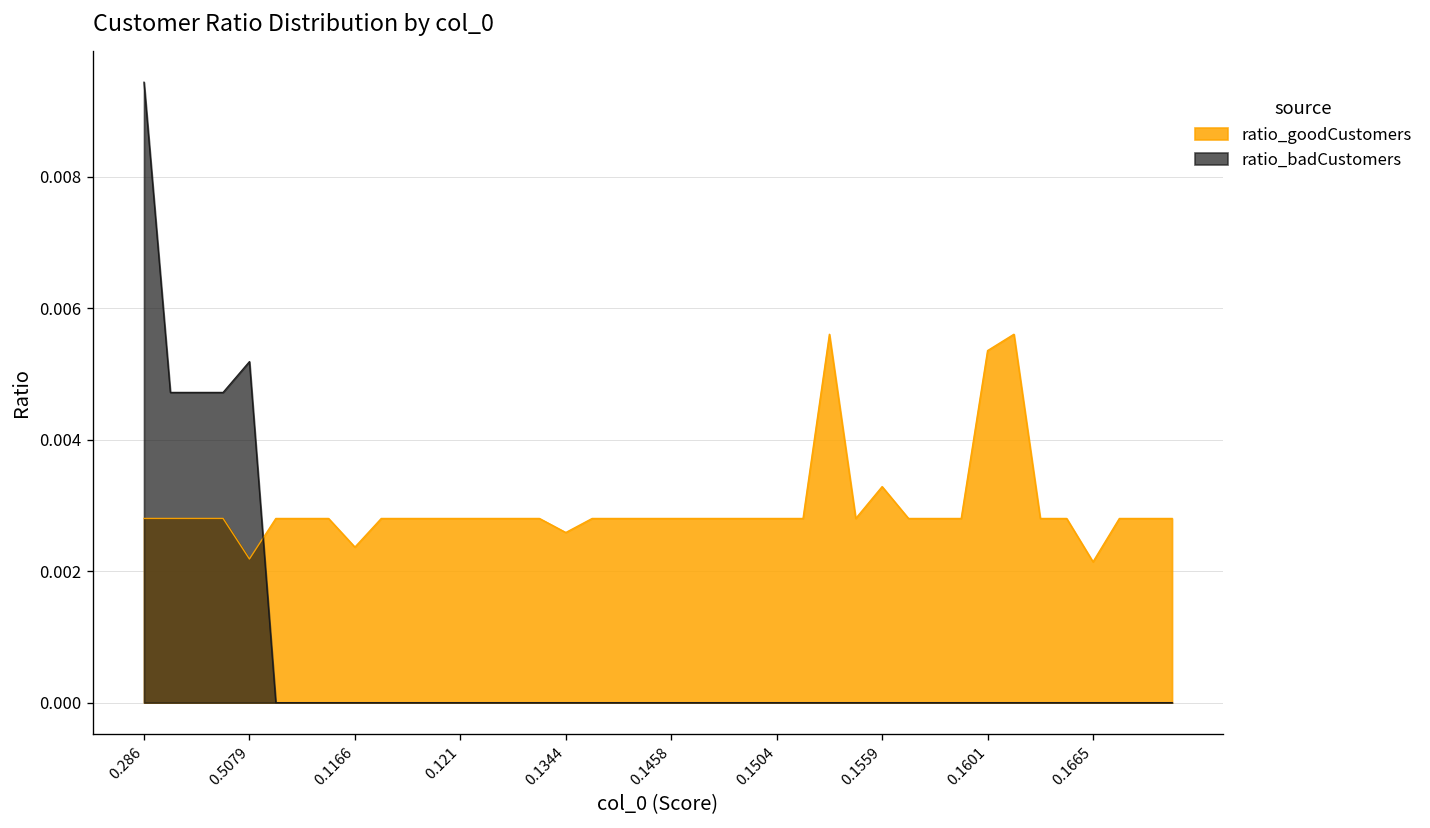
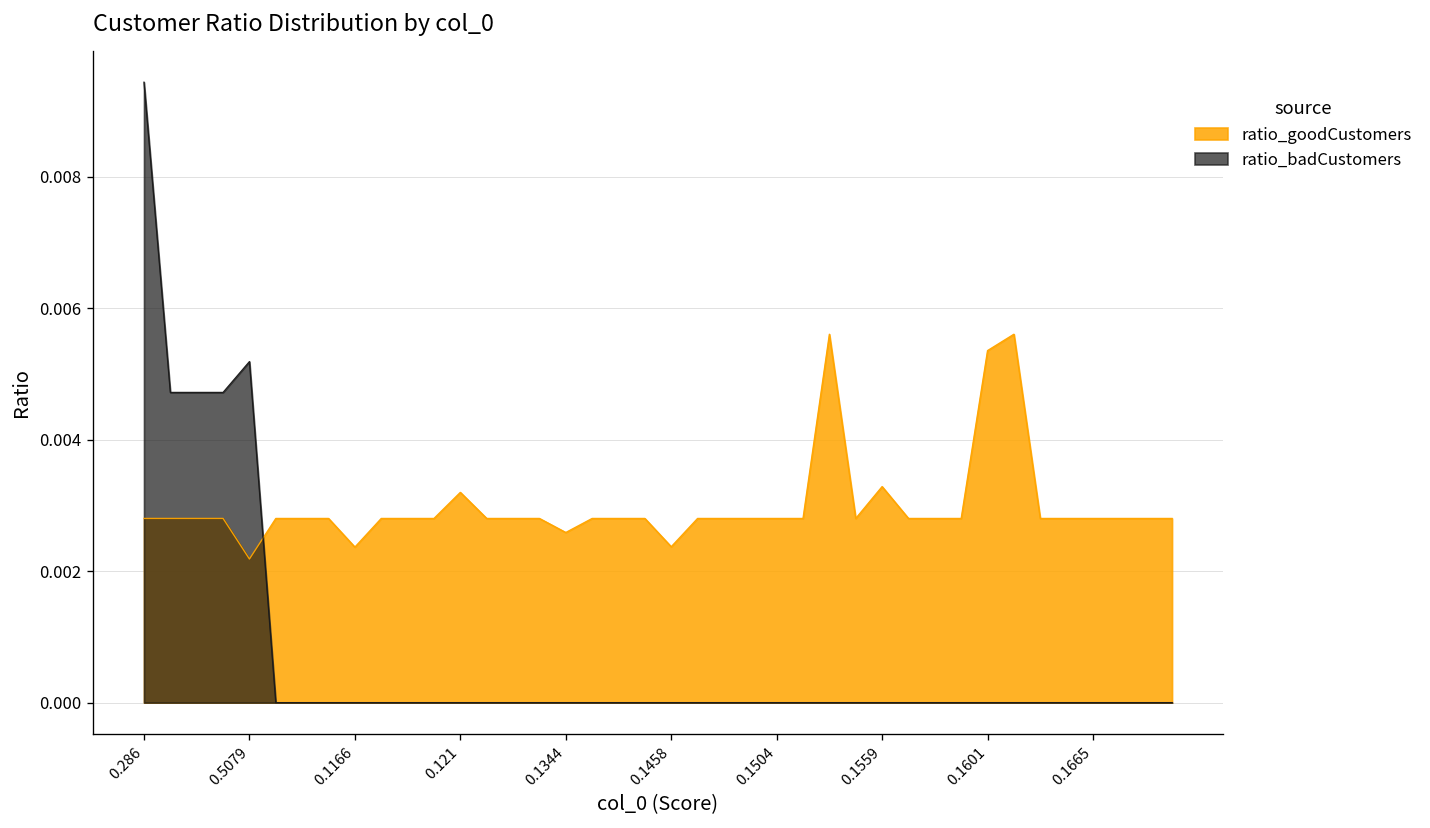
ratio_goodCustomers, 0.121: 0.0028 -> 0.0032
ratio_goodCustomers, 0.1458: 0.0028 -> 0.0024
ratio_goodCustomers, 0.1665: 0.0021 -> 0.0028
